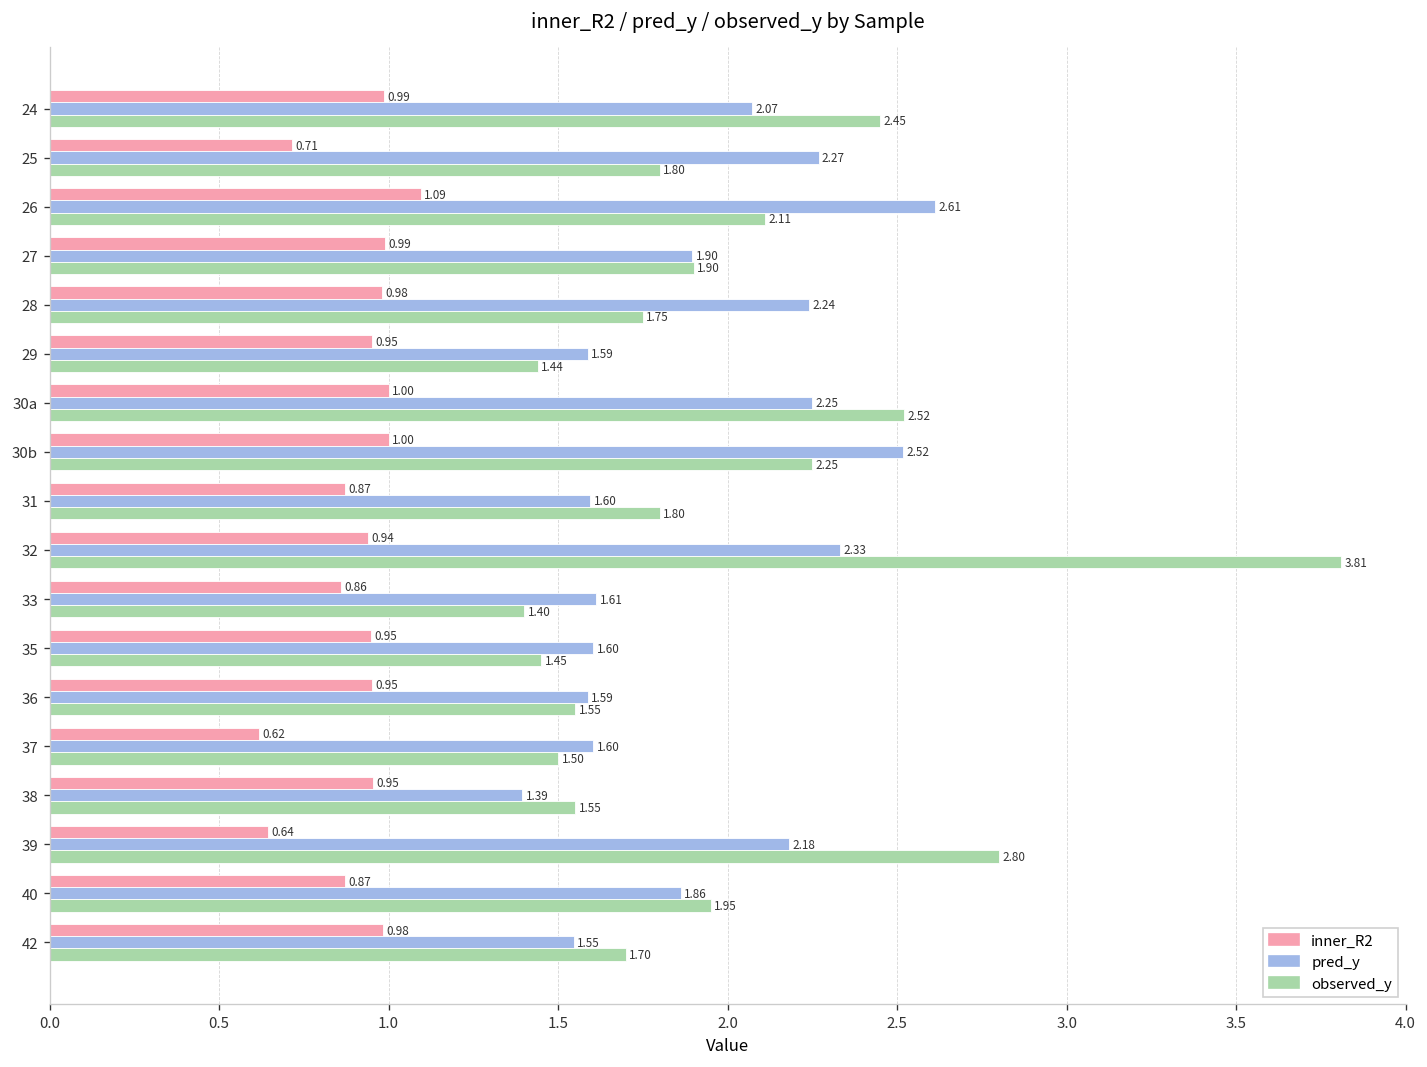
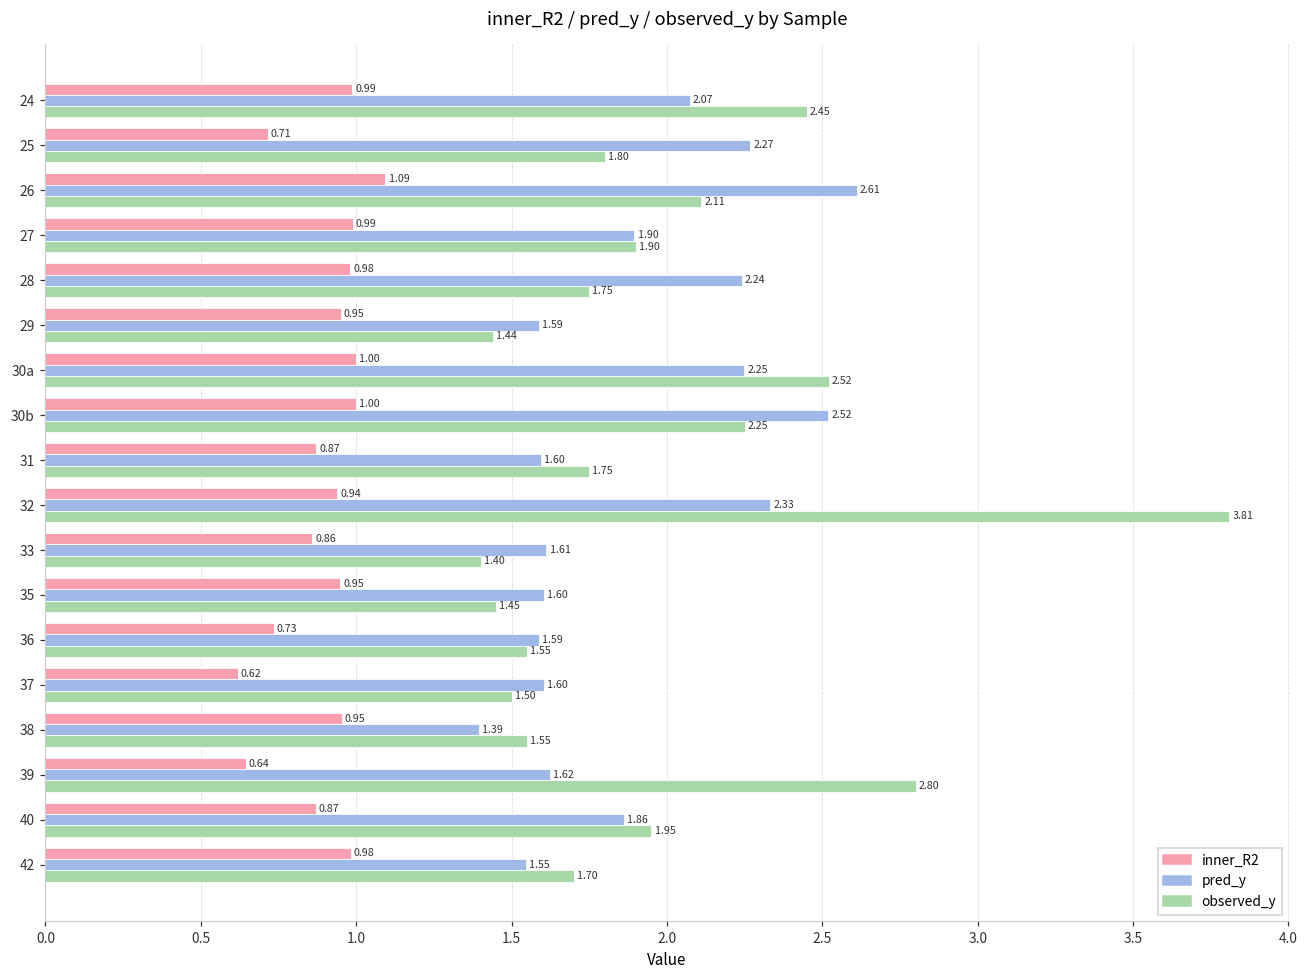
observed_y, 31: 1.80 -> 1.75
inner_R2, 36: 0.95 -> 0.73
pred_y, 39: 2.18 -> 1.62
